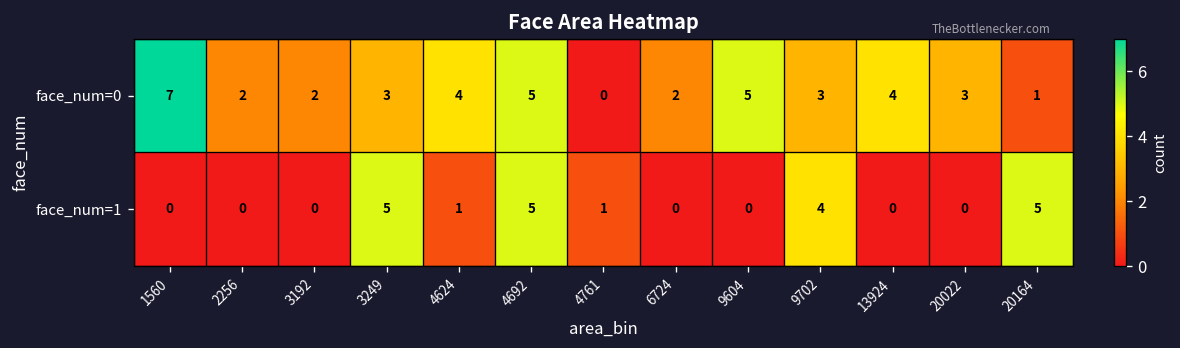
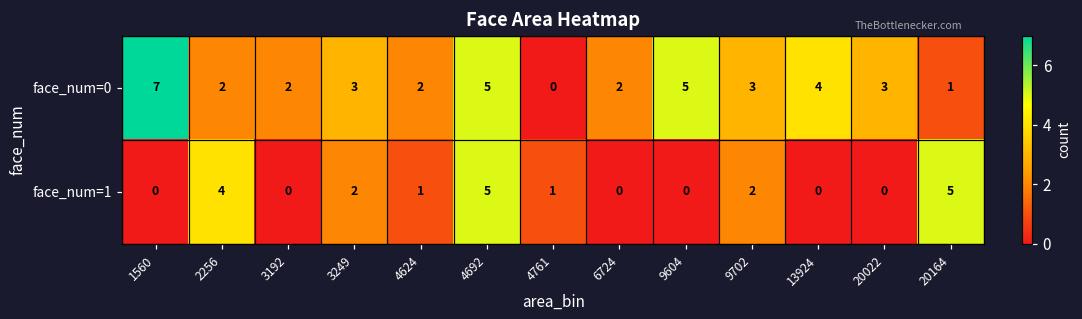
face_num=0, 4624: 4 -> 2
face_num=1, 2256: 0 -> 4
face_num=1, 3249: 5 -> 2
face_num=1, 9702: 4 -> 2
